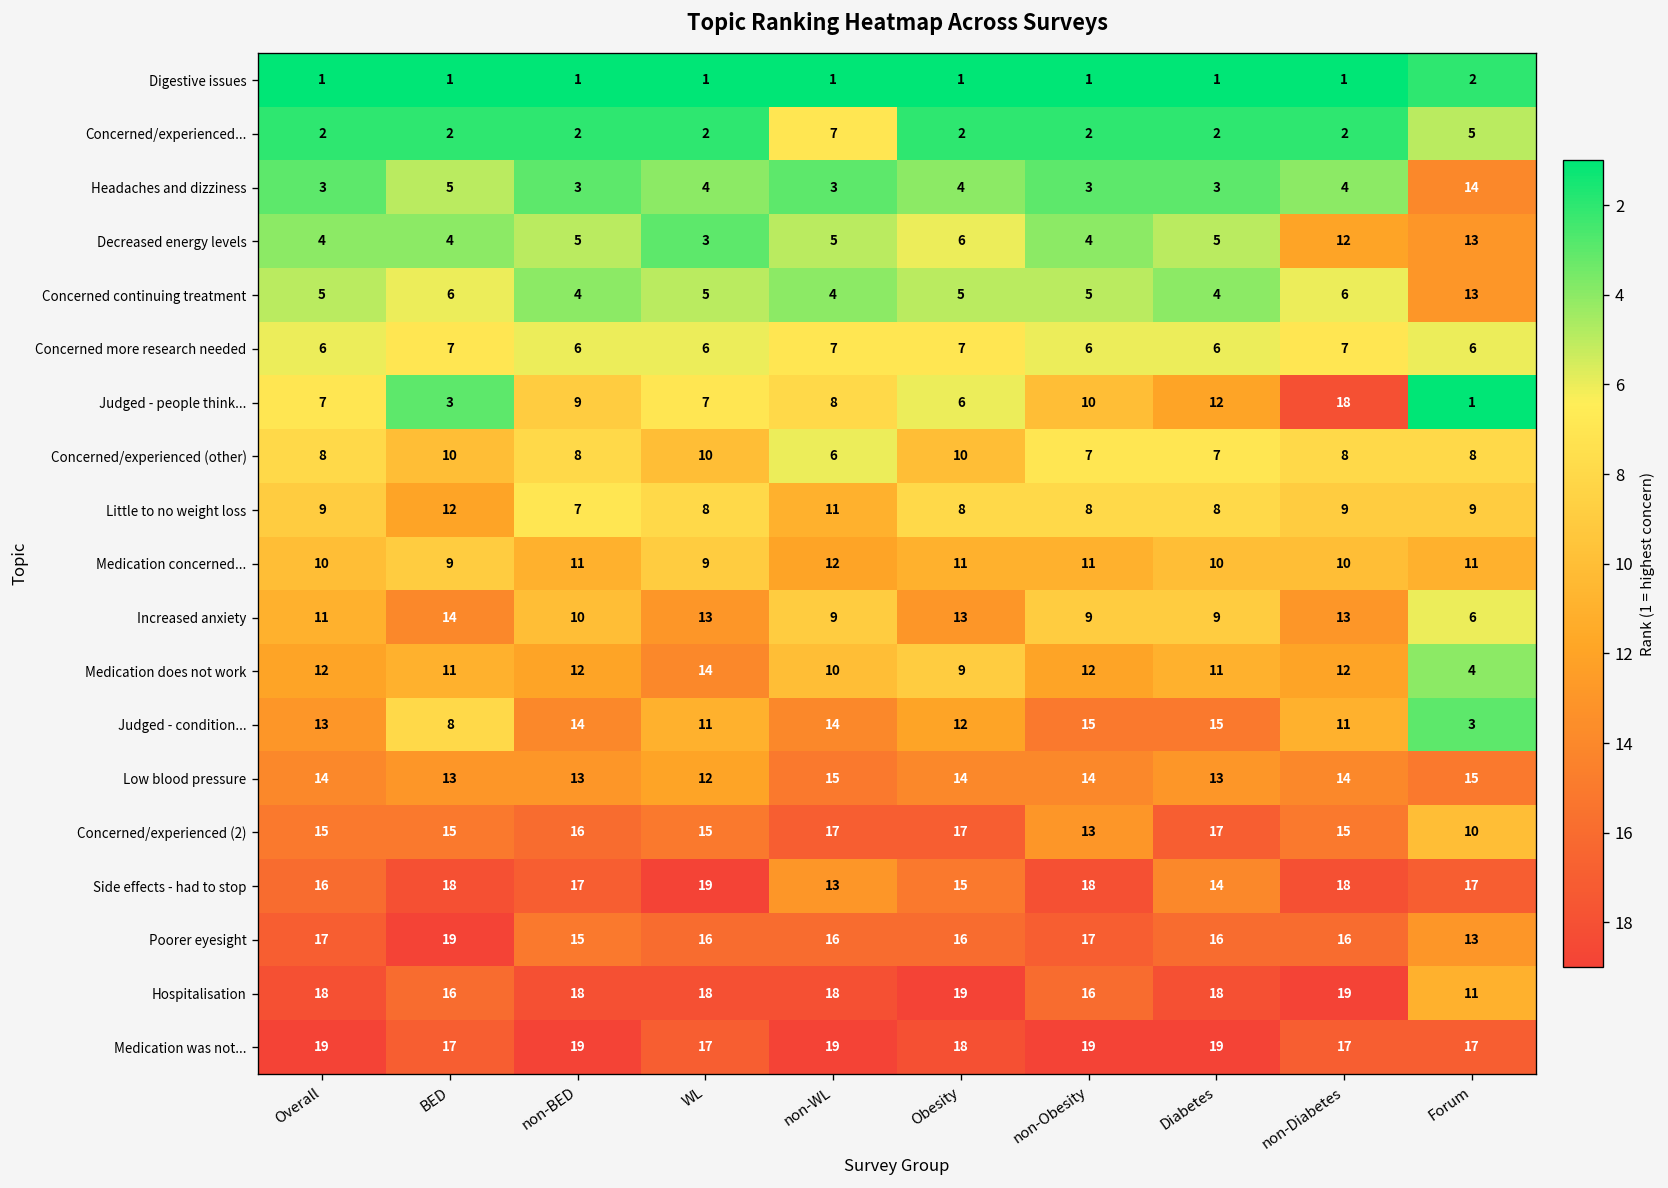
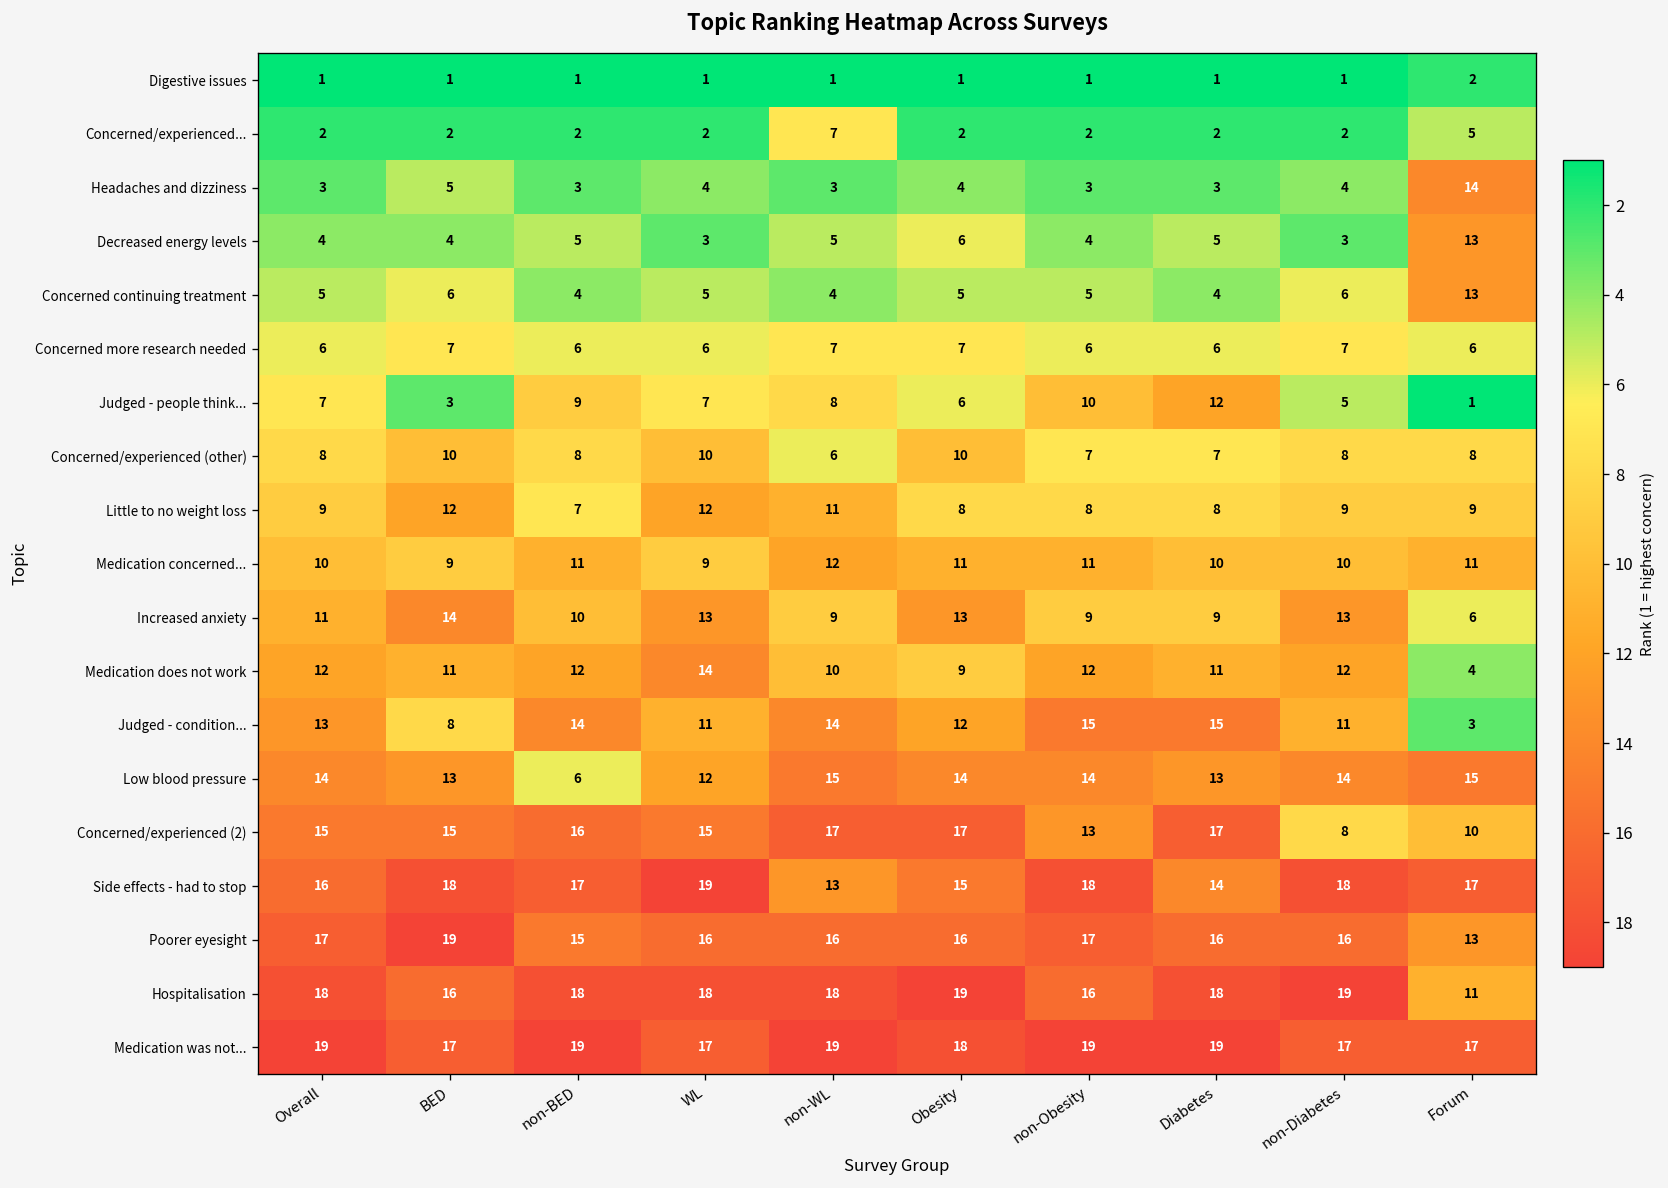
Decreased energy levels, non-Diabetes: 12 -> 3
Judged - people think..., non-Diabetes: 18 -> 5
Little to no weight loss, WL: 8 -> 12
Low blood pressure, non-BED: 13 -> 6
Concerned/experienced (2), non-Diabetes: 15 -> 8
